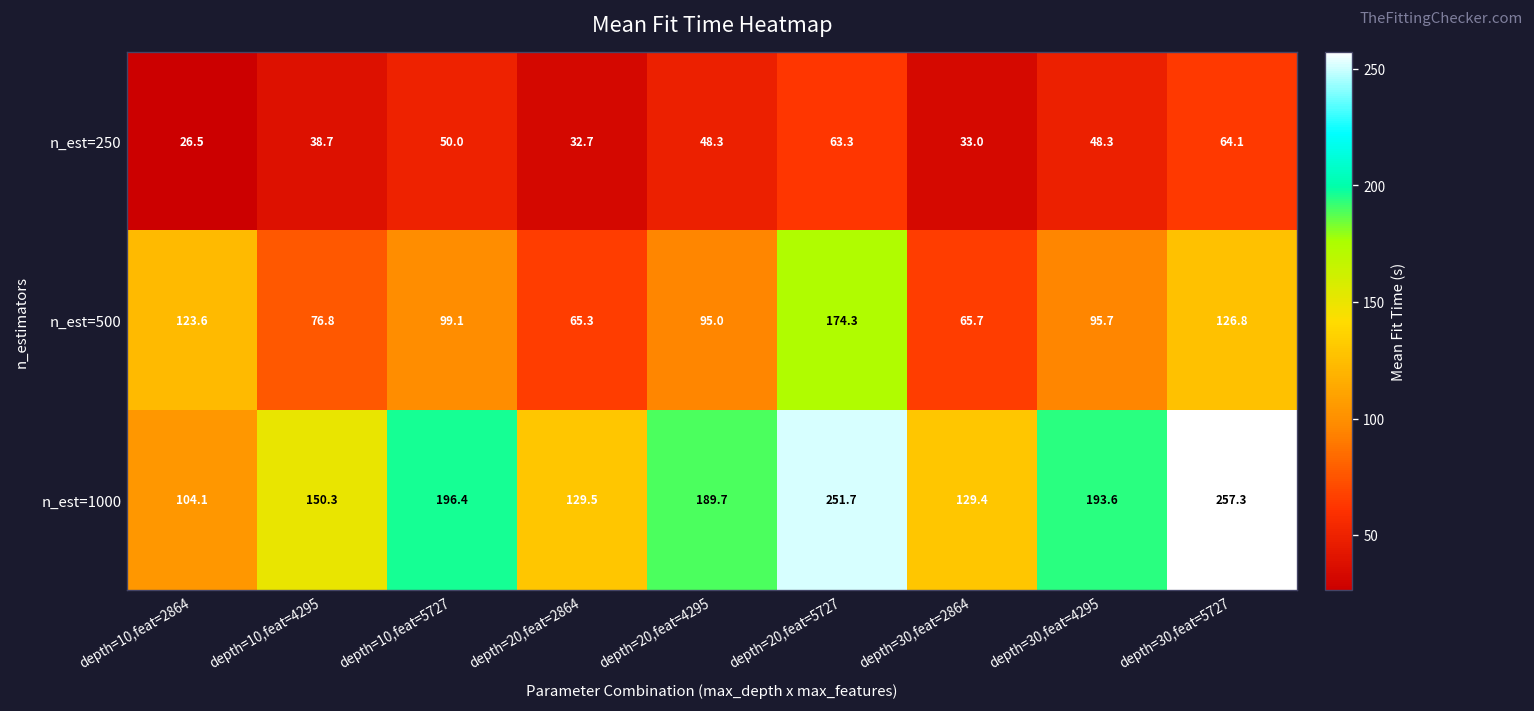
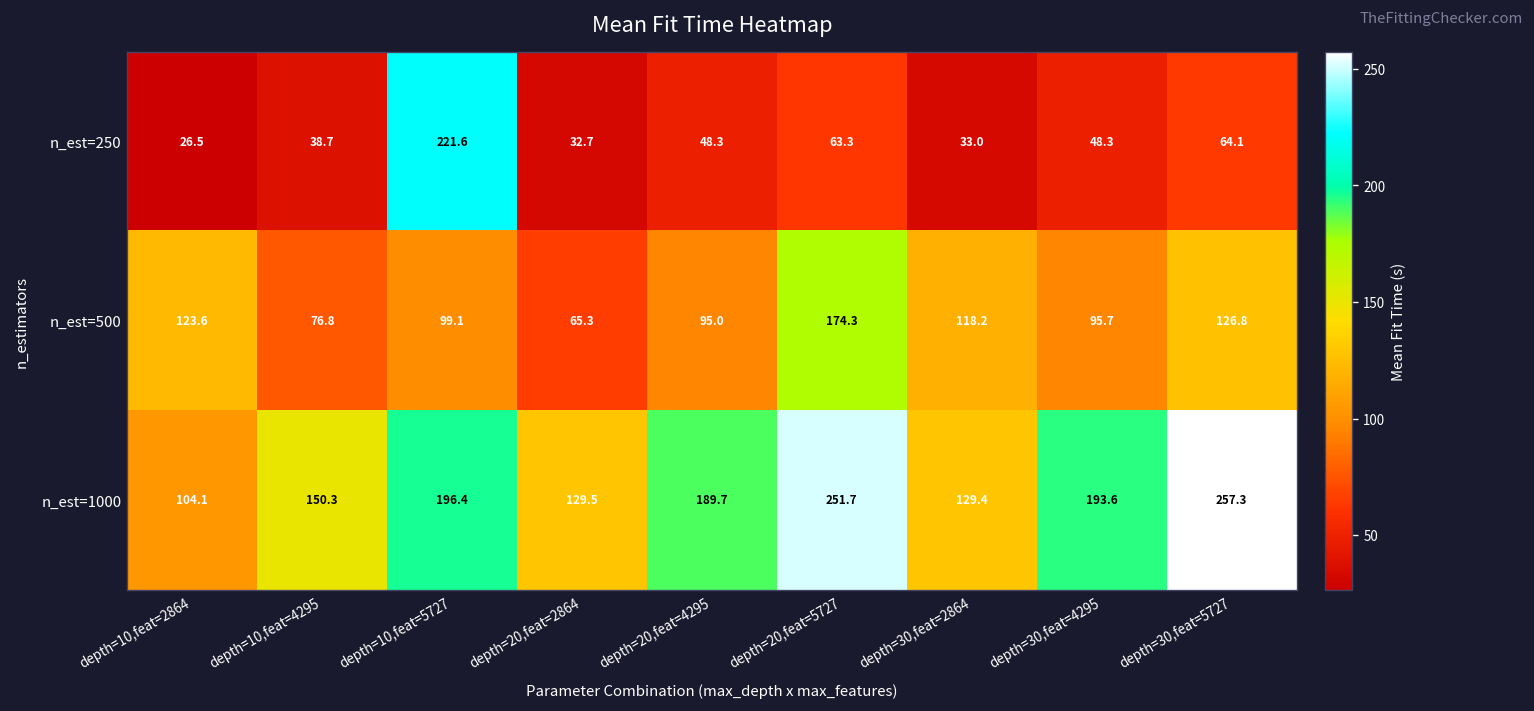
n_est=250, depth=10,feat=5727: 50.0 -> 221.6
n_est=500, depth=30,feat=2864: 65.7 -> 118.2
